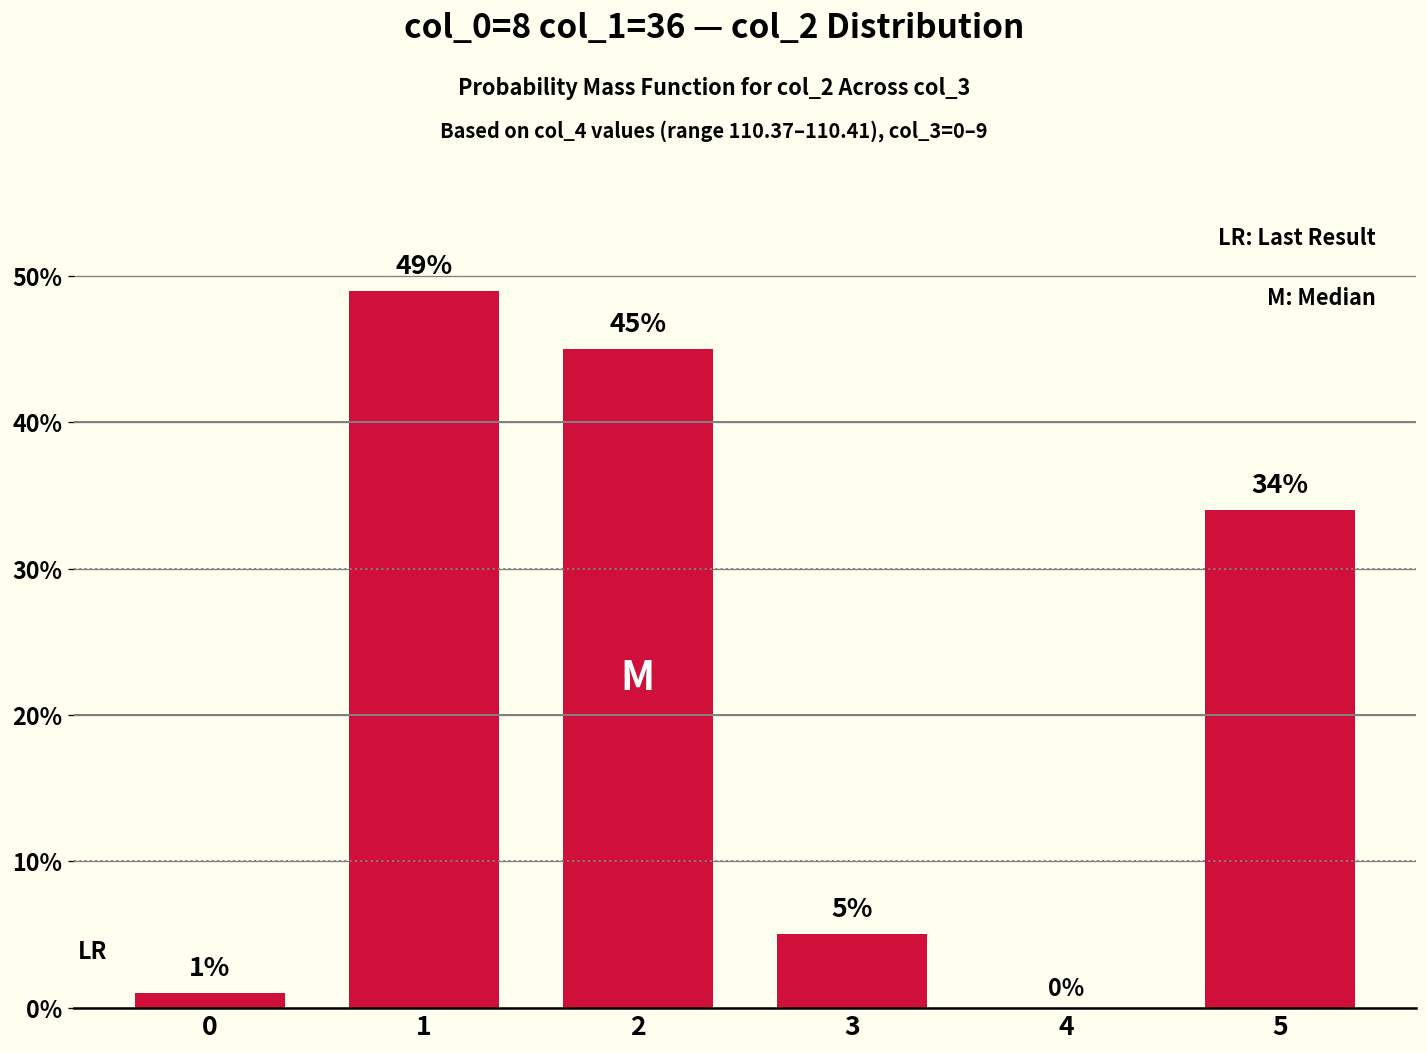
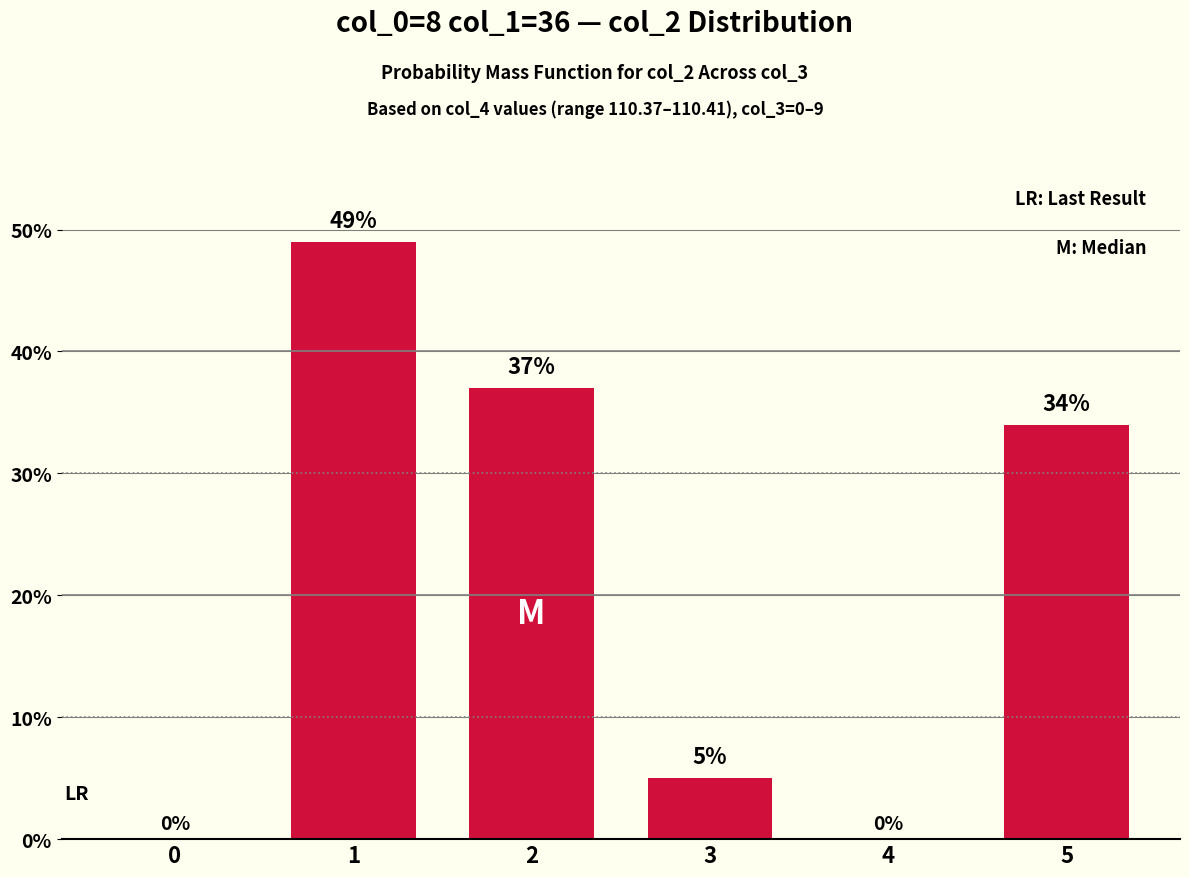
0: 1% -> 0%
2: 45% -> 37%
